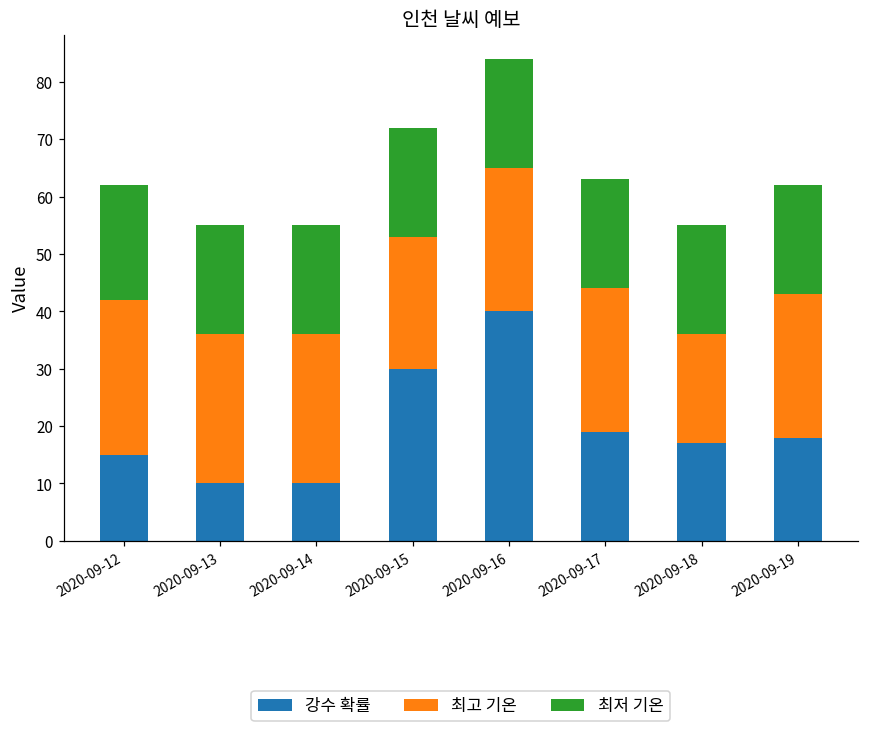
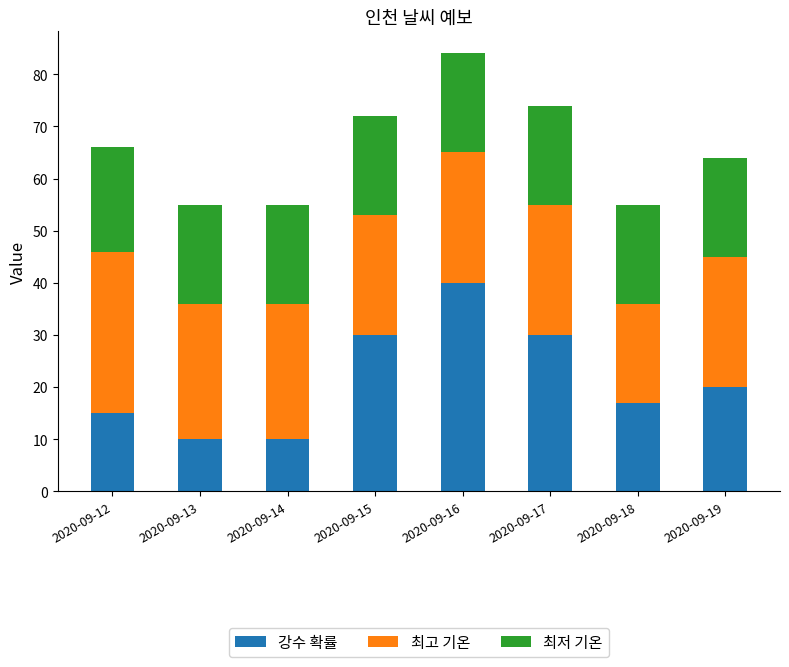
최고 기온, 2020-09-12: 27 -> 31
강수 확률, 2020-09-17: 19 -> 30
강수 확률, 2020-09-19: 18 -> 20
